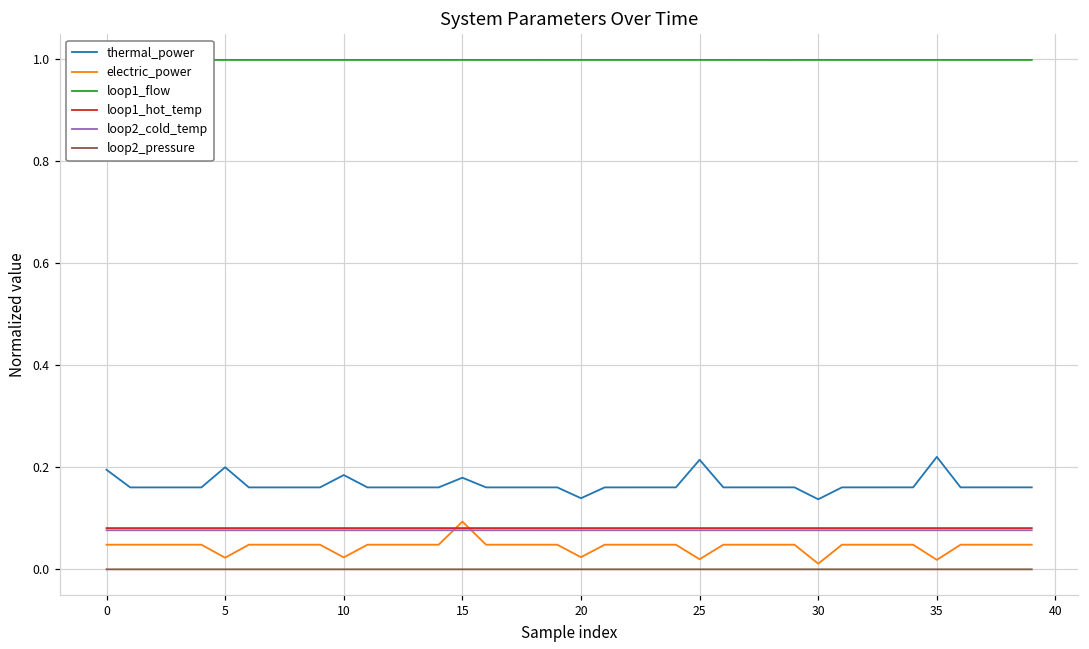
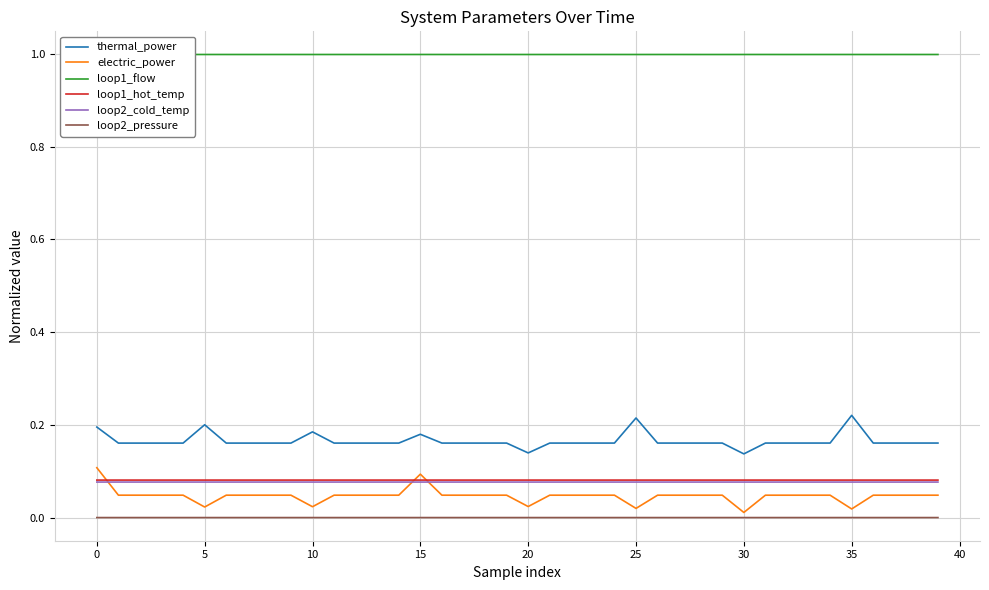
electric_power, 0: 0.05 -> 0.11
